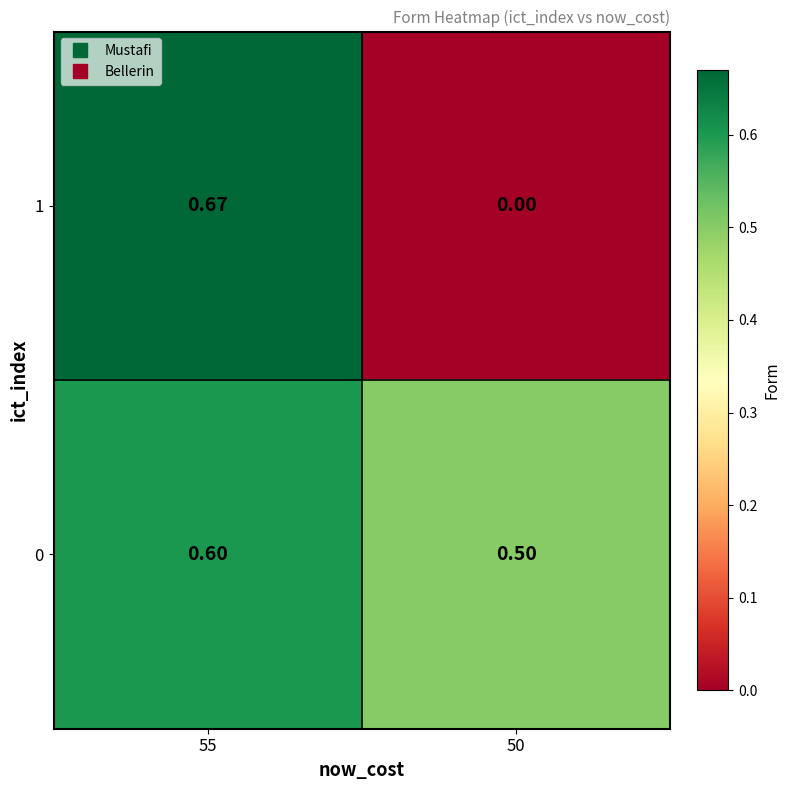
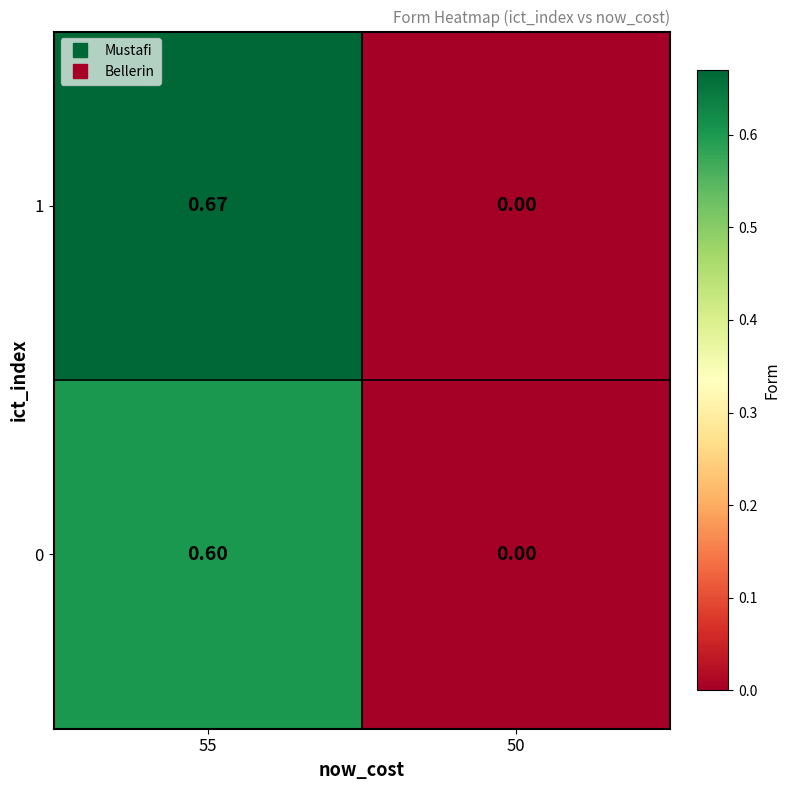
0, 50: 0.50 -> 0.00
